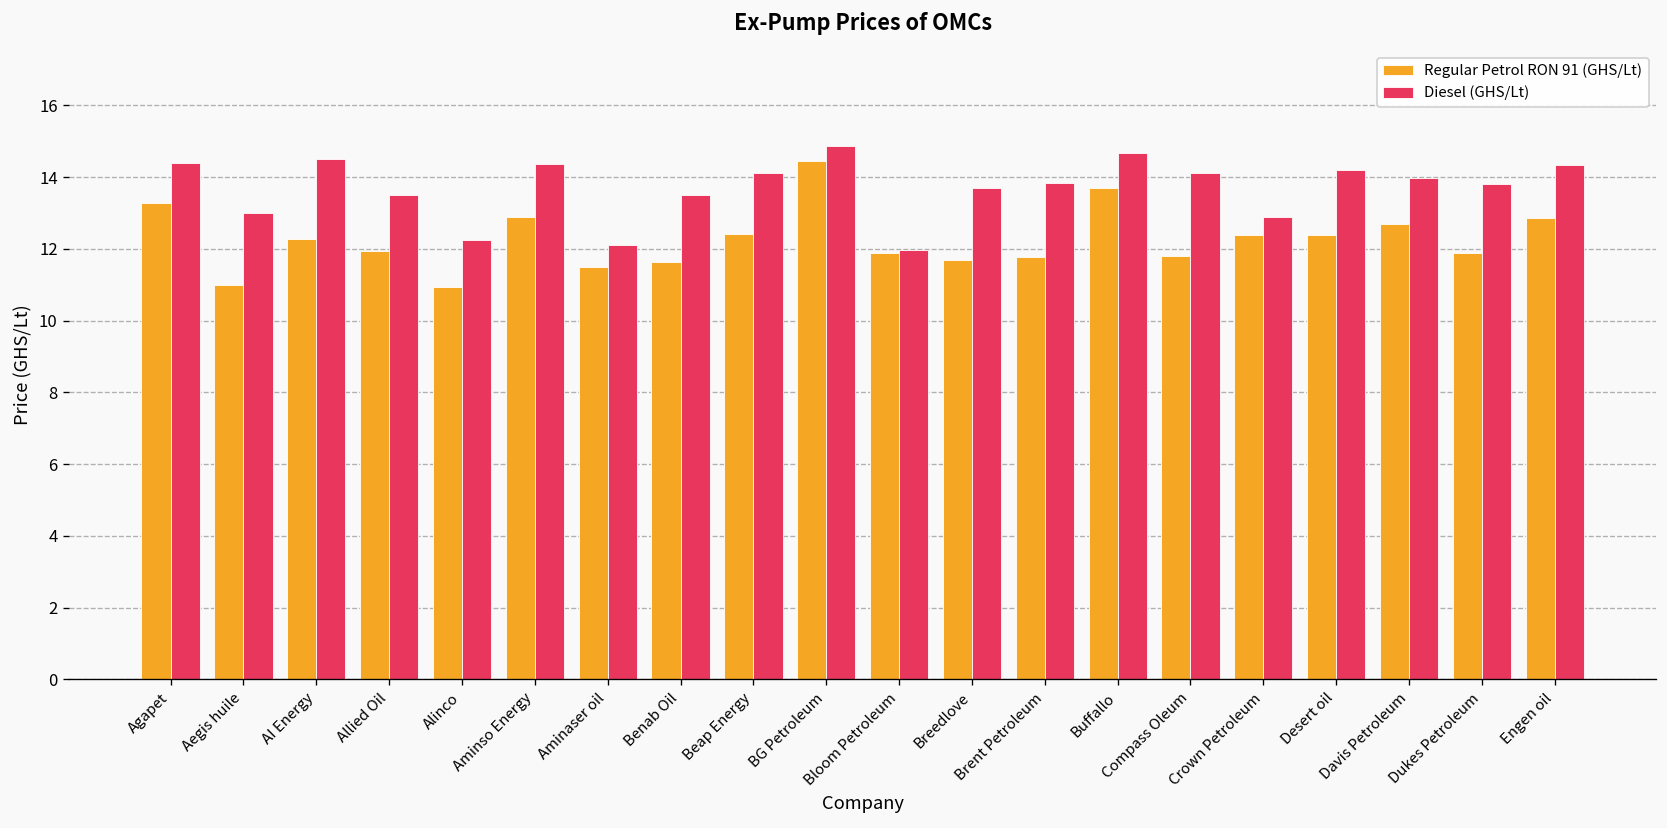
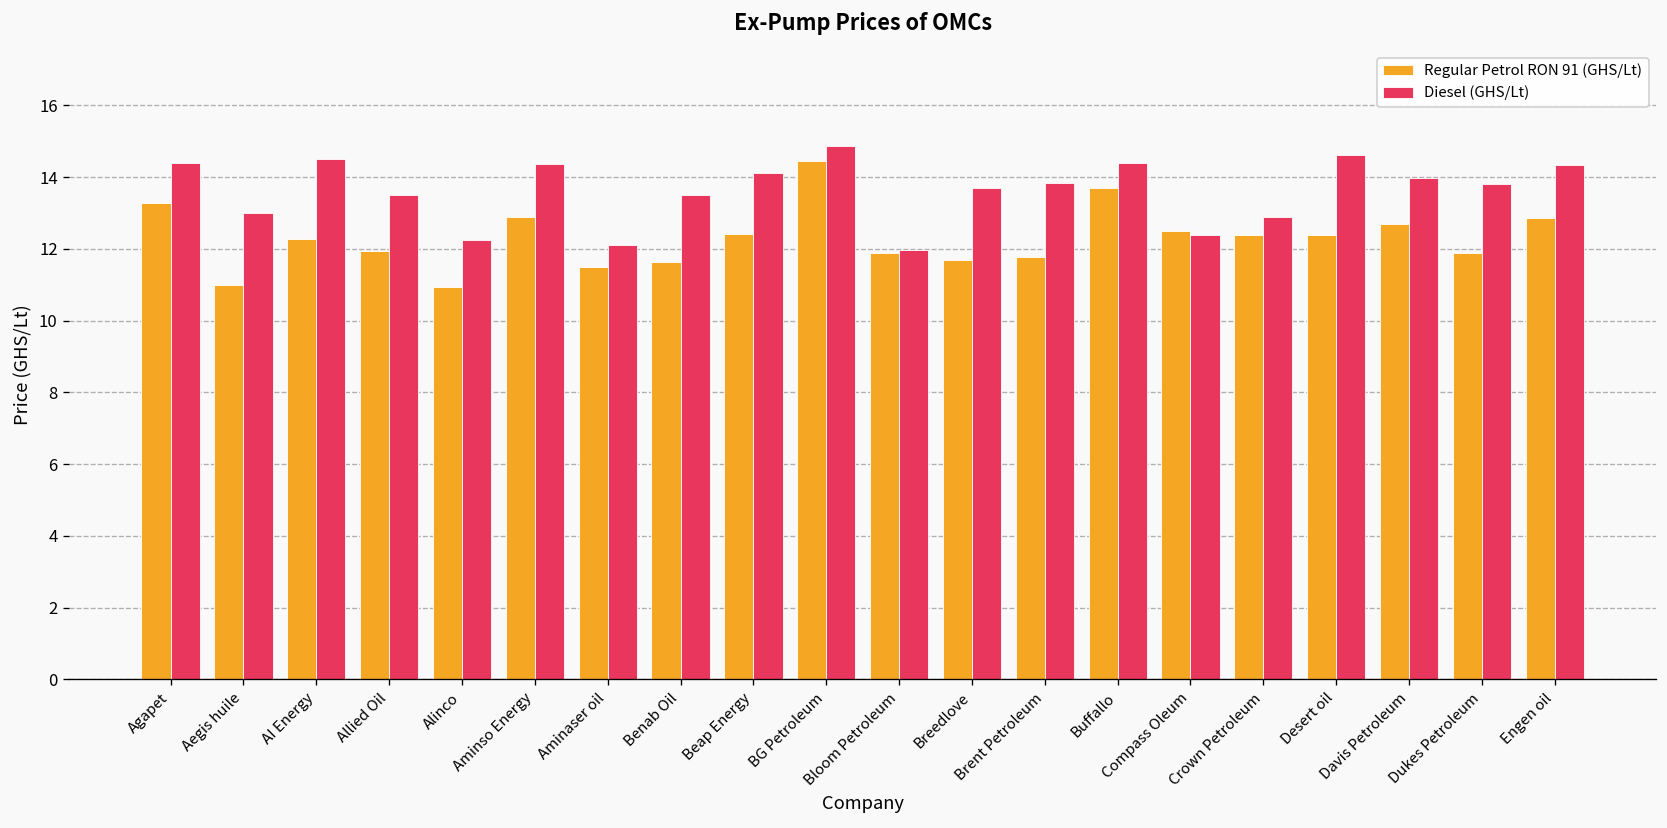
Diesel (GHS/Lt), Buffallo: 14.7 -> 14.4
Regular Petrol RON 91 (GHS/Lt), Compass Oleum: 11.8 -> 12.5
Diesel (GHS/Lt), Compass Oleum: 14.1 -> 12.4
Diesel (GHS/Lt), Desert oil: 14.2 -> 14.6
